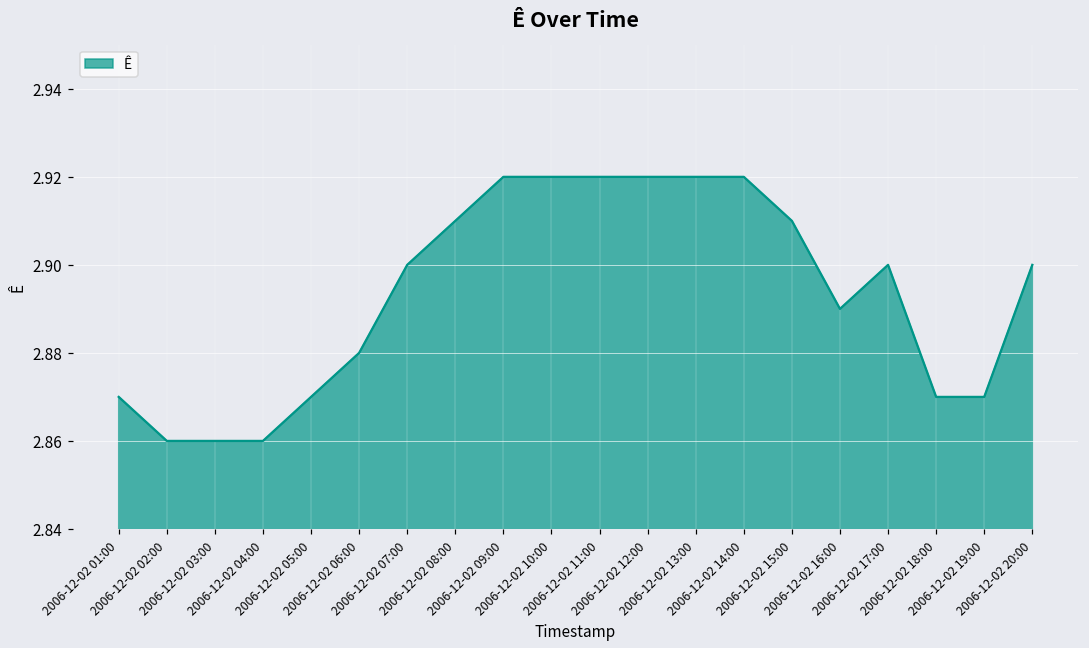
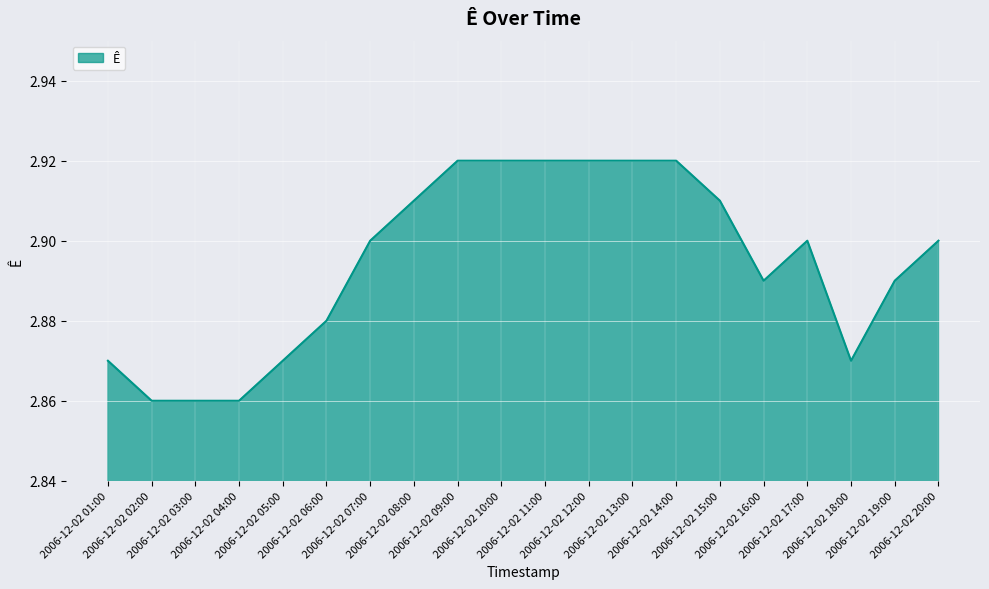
2006-12-02 19:00: 2.87 -> 2.89
